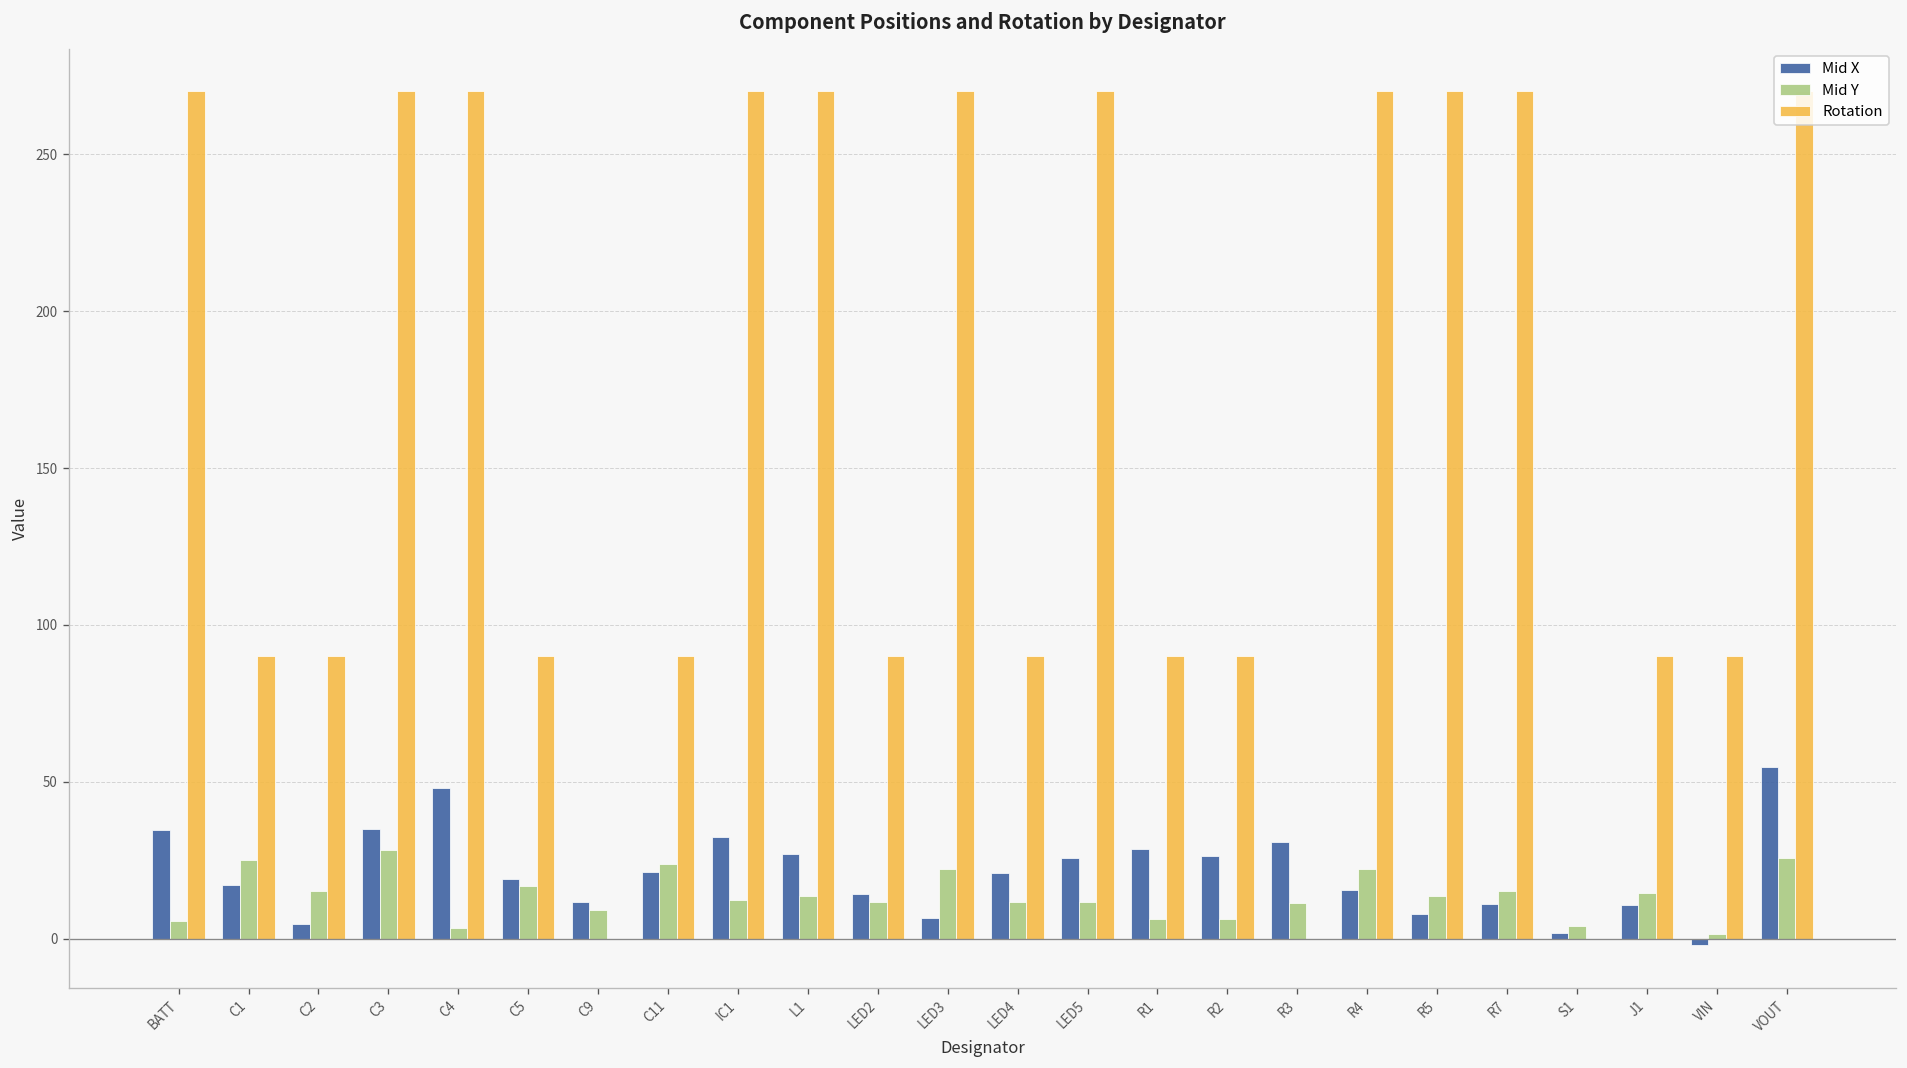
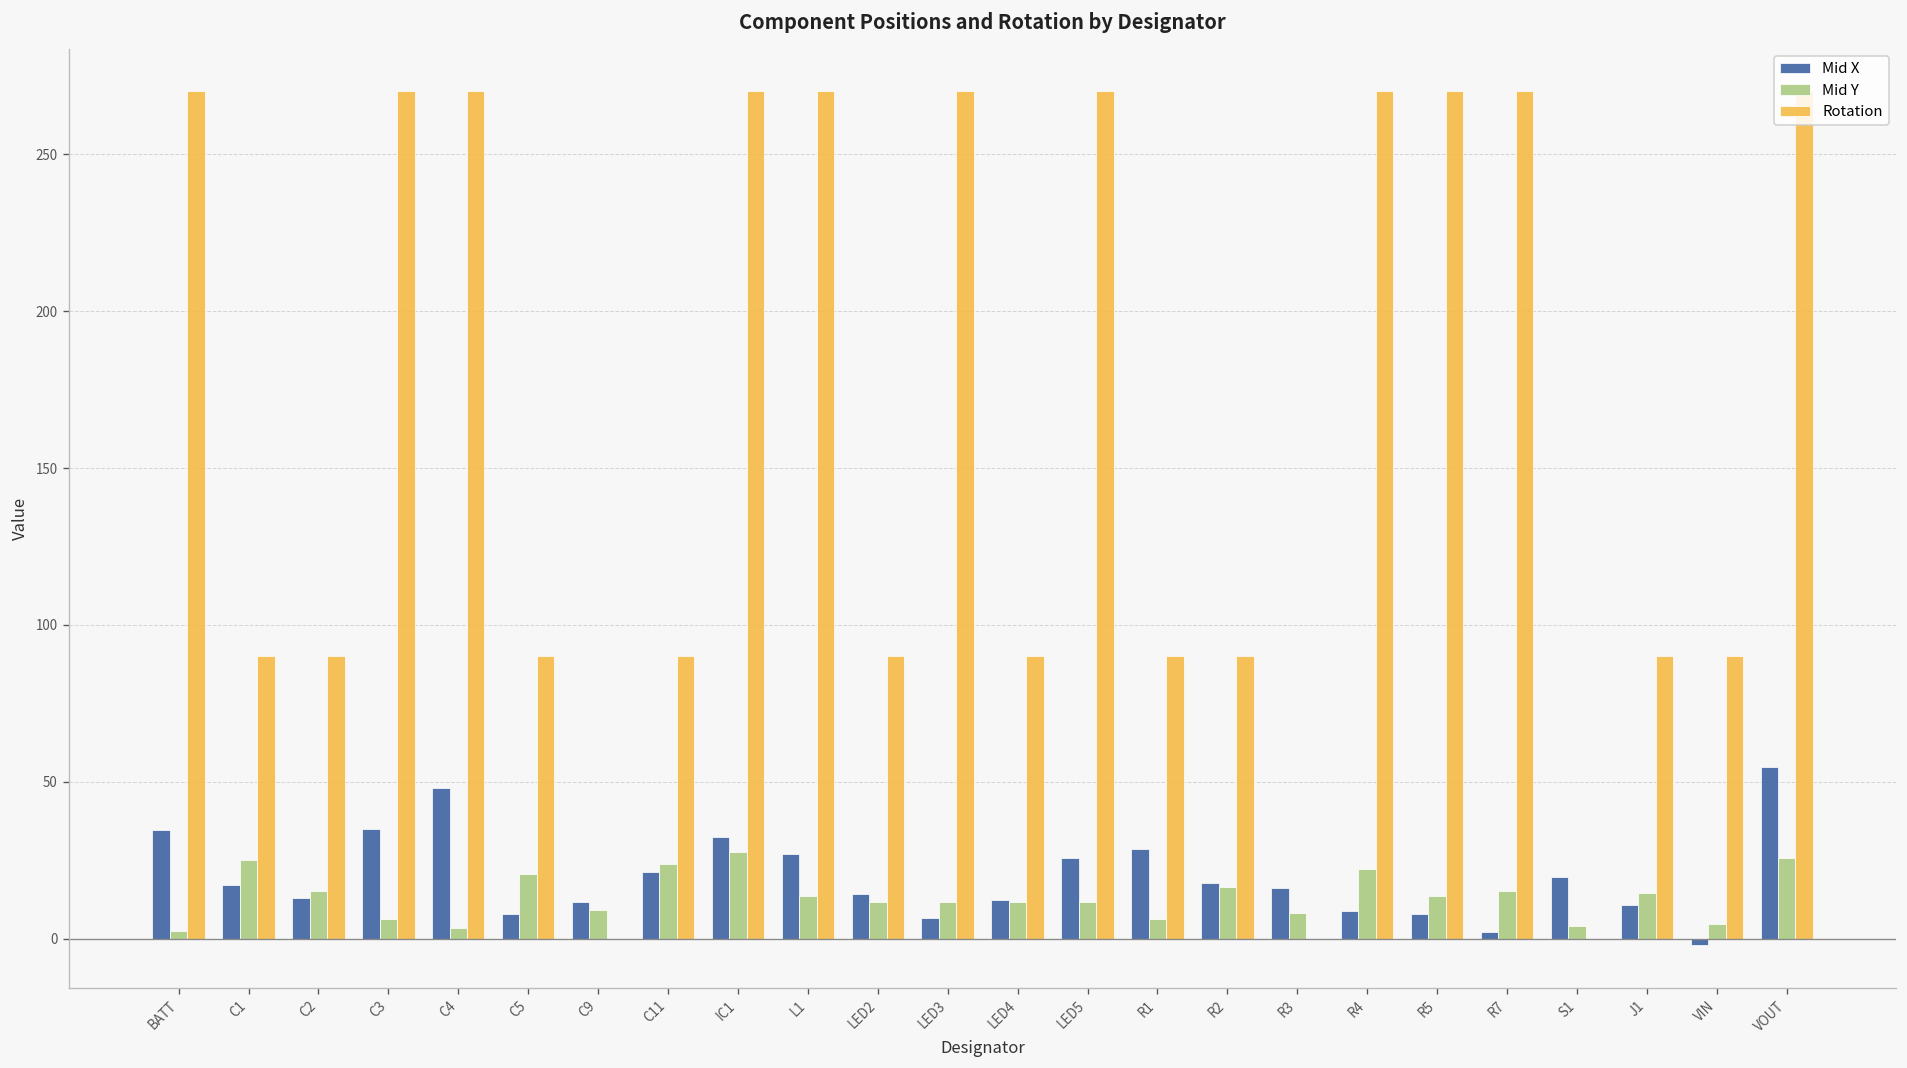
Mid Y, BATT: 6 -> 2
Mid X, C2: 5 -> 13
Mid Y, C3: 28 -> 6
Mid X, C5: 19 -> 8
Mid Y, C5: 17 -> 21
Mid Y, IC1: 12 -> 28
Mid Y, LED3: 22 -> 12
Mid X, LED4: 21 -> 12
Mid X, R2: 26 -> 18
Mid Y, R2: 6 -> 17
Mid X, R3: 31 -> 16
Mid Y, R3: 12 -> 8
Mid X, R4: 16 -> 9
Mid X, R7: 11 -> 2
Mid X, S1: 2 -> 20
Mid Y, VIN: 2 -> 5
